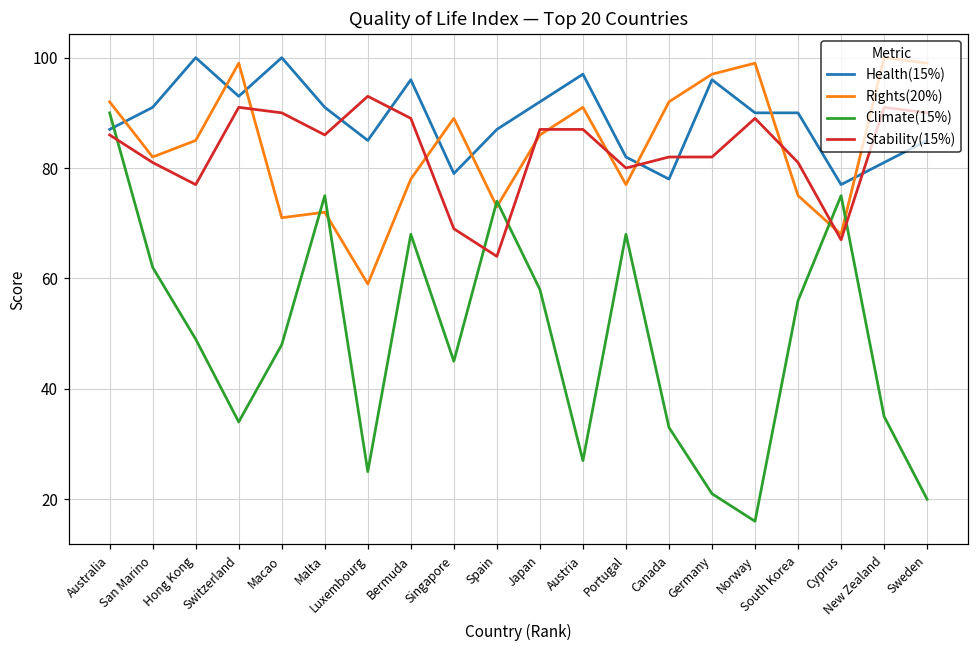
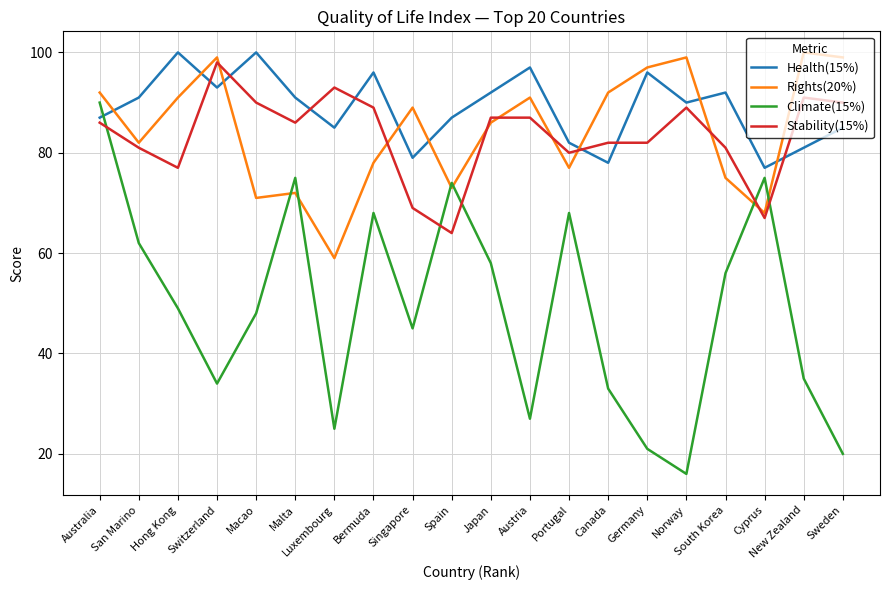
Rights(20%), Hong Kong: 85 -> 91
Stability(15%), Switzerland: 91 -> 98
Health(15%), South Korea: 90 -> 92
